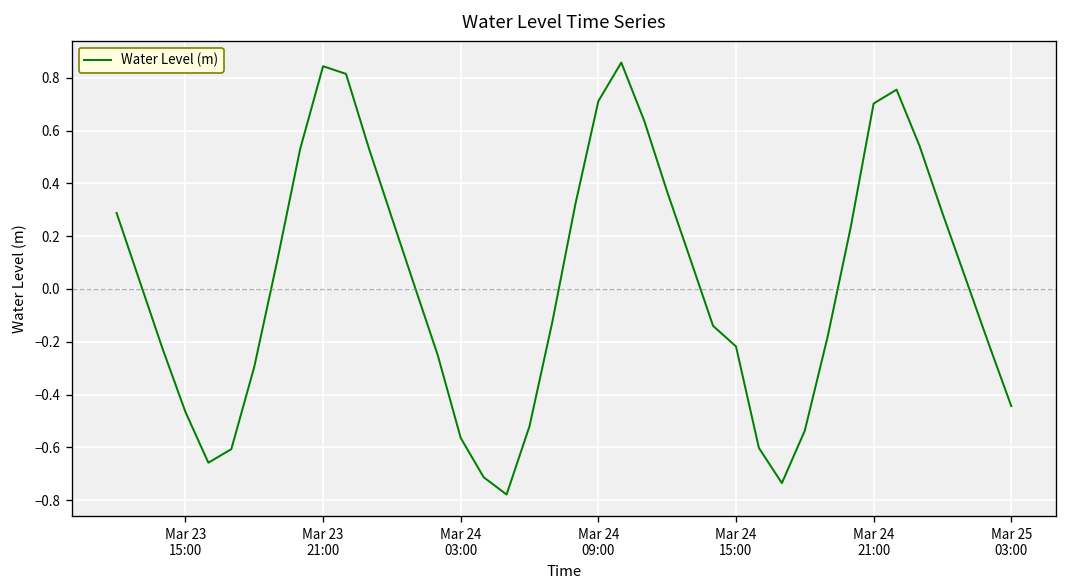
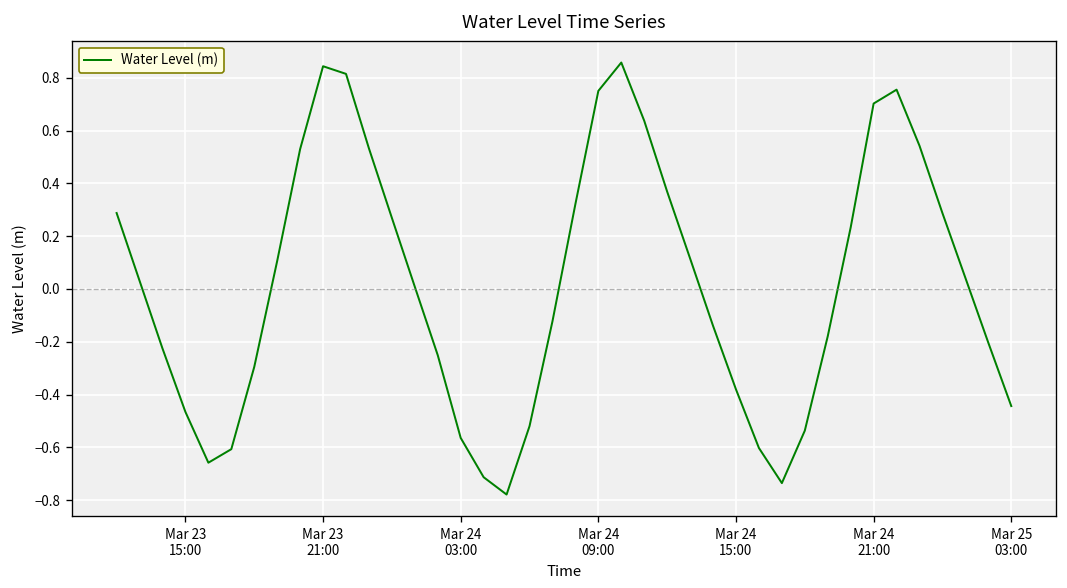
Mar 24 09:00: 0.71 -> 0.75
Mar 24 15:00: -0.22 -> -0.38
